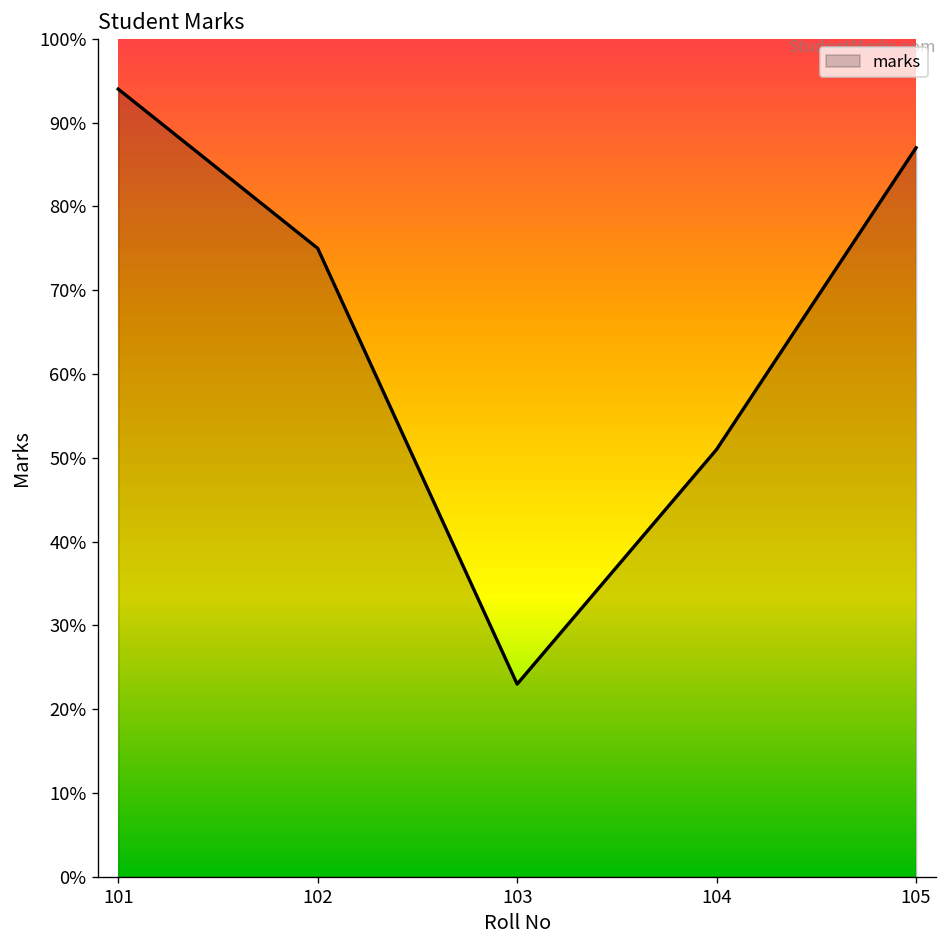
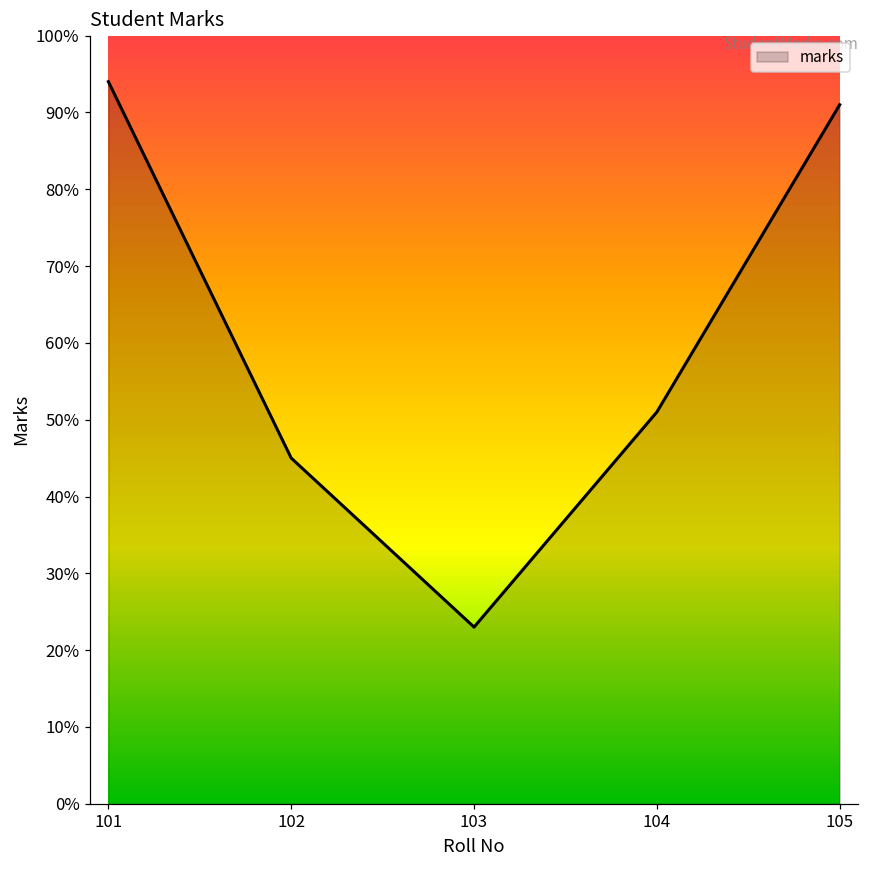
102: 75% -> 45%
105: 87% -> 91%
